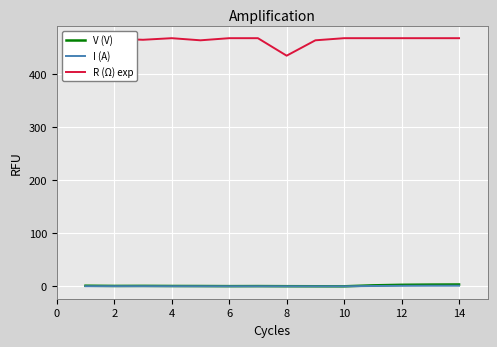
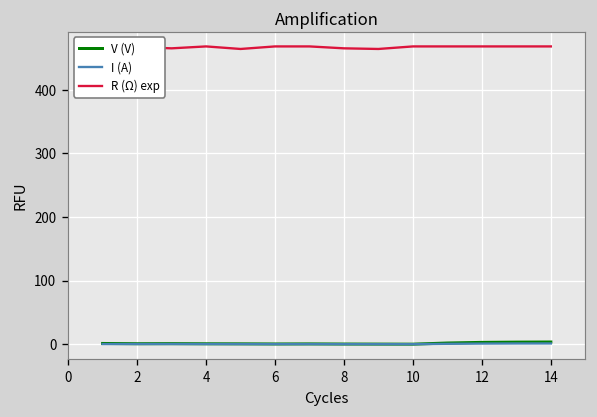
R (Ω) exp, 8: 440 -> 470
